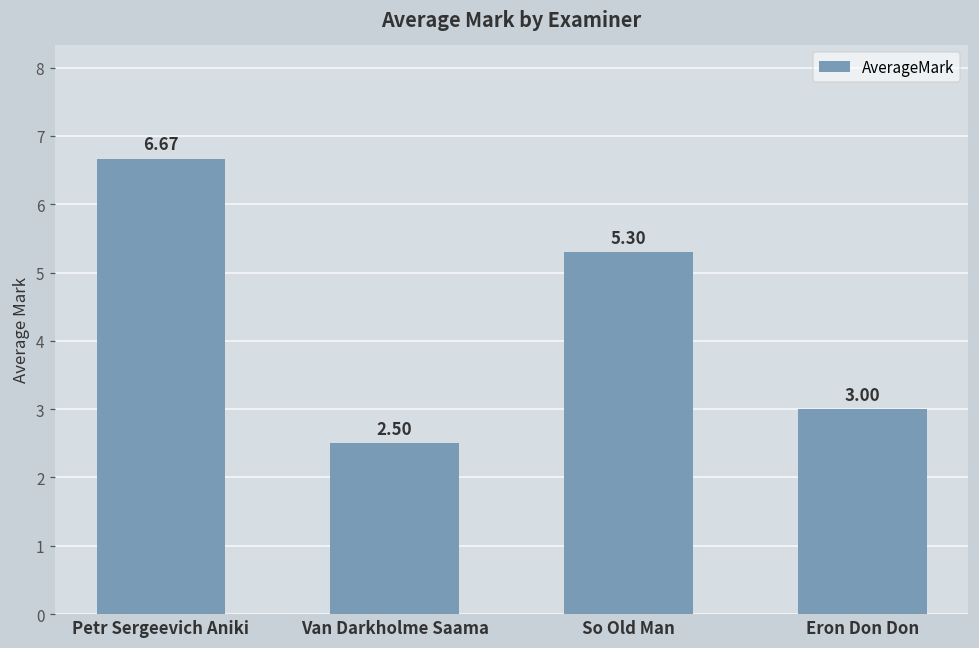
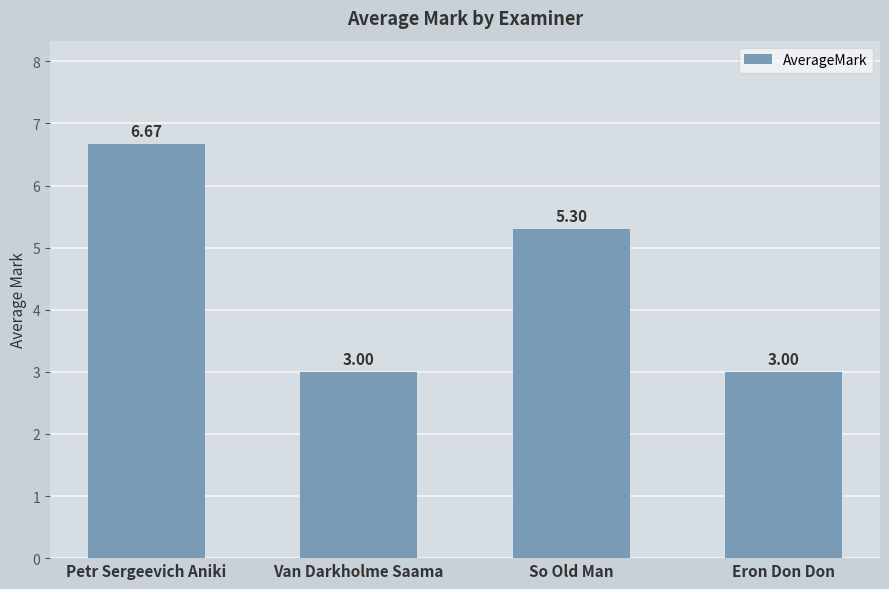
Van Darkholme Saama: 2.50 -> 3.00
